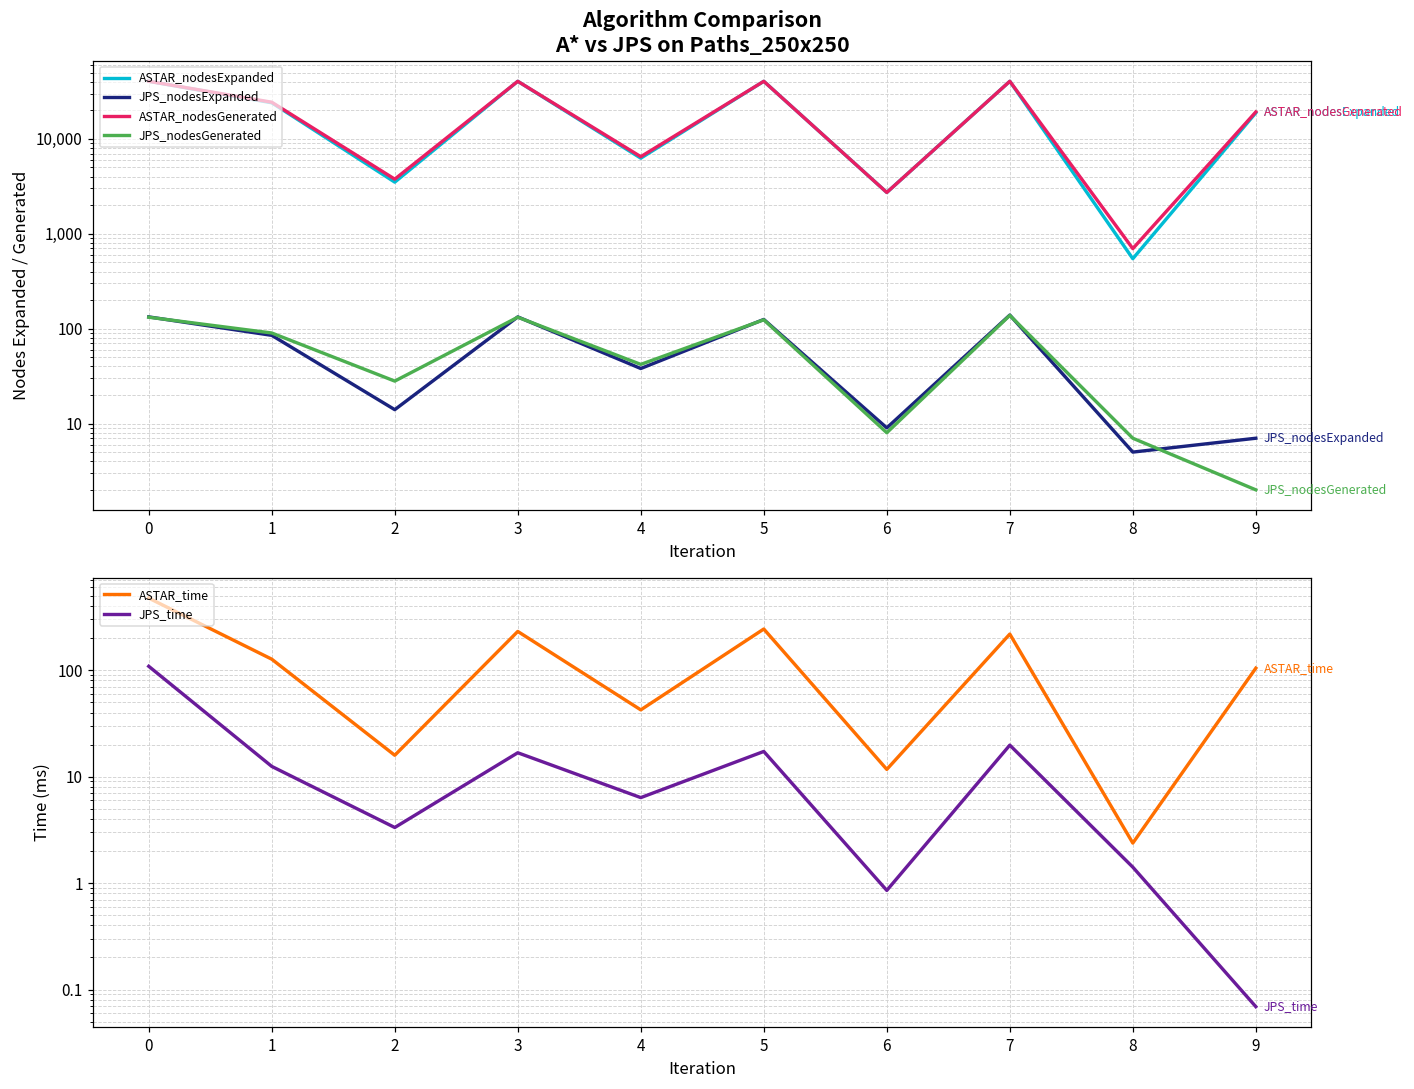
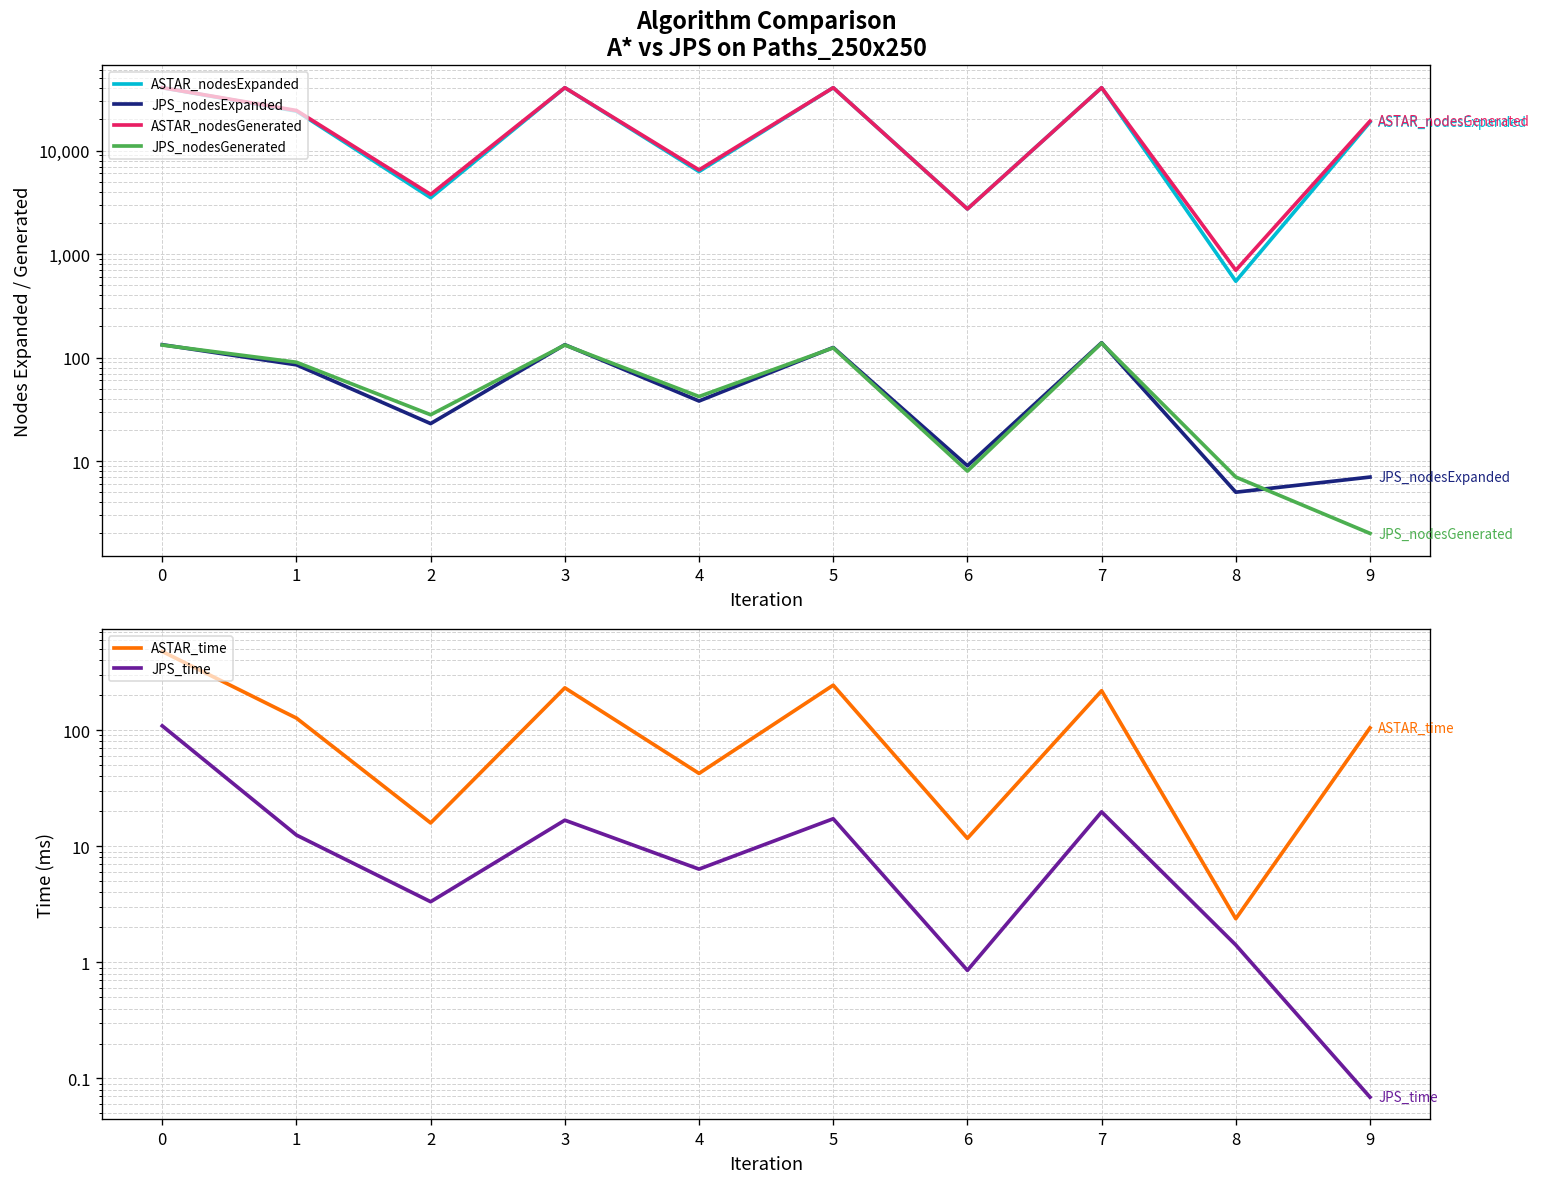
Algorithm Comparison A* vs JPS on Paths_250x250, JPS_nodesExpanded, 2: 14 -> 23
